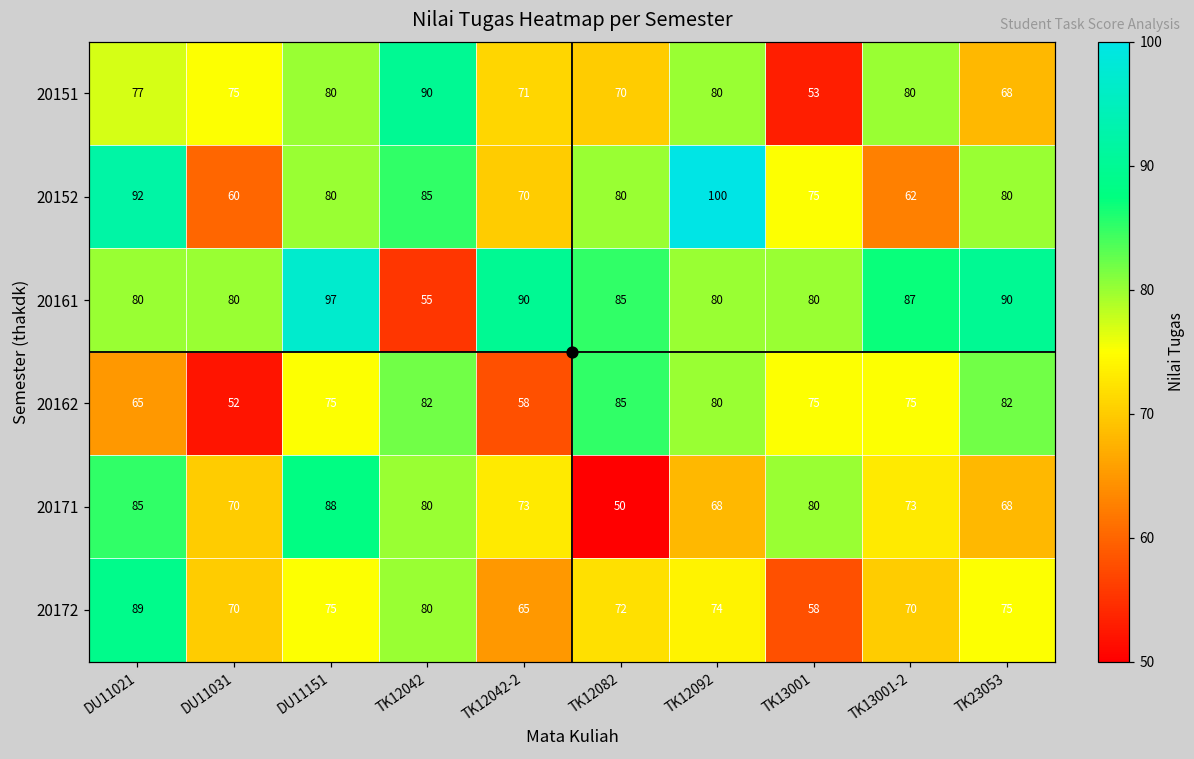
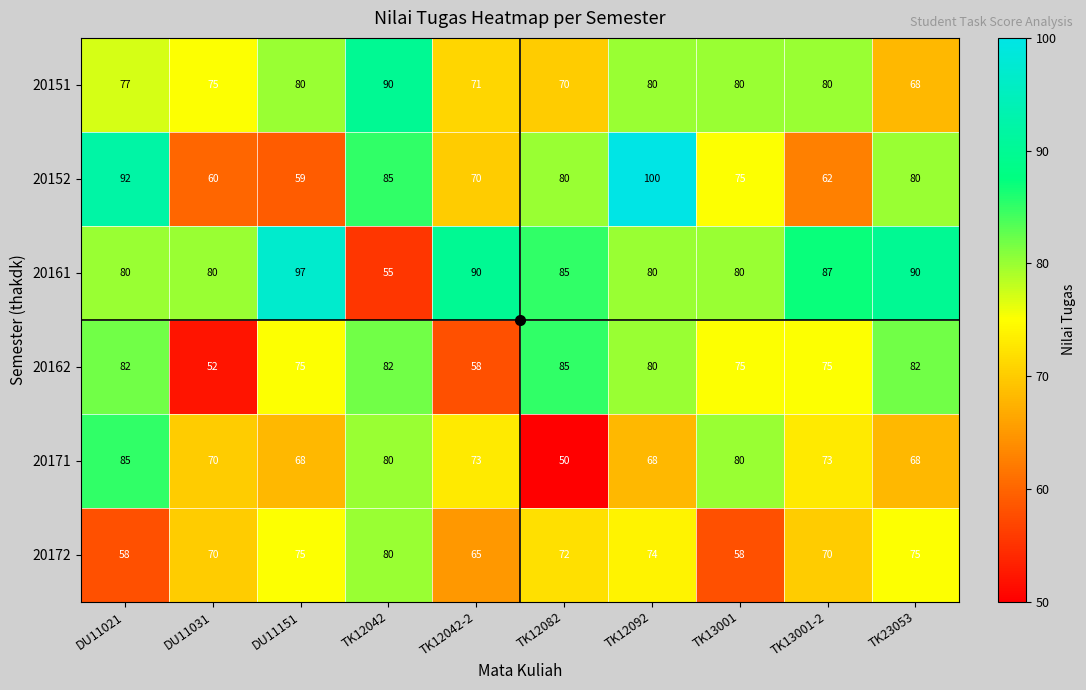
20151, TK13001: 53 -> 80
20152, DU11151: 80 -> 59
20162, DU11021: 65 -> 82
20171, DU11151: 88 -> 68
20172, DU11021: 89 -> 58
